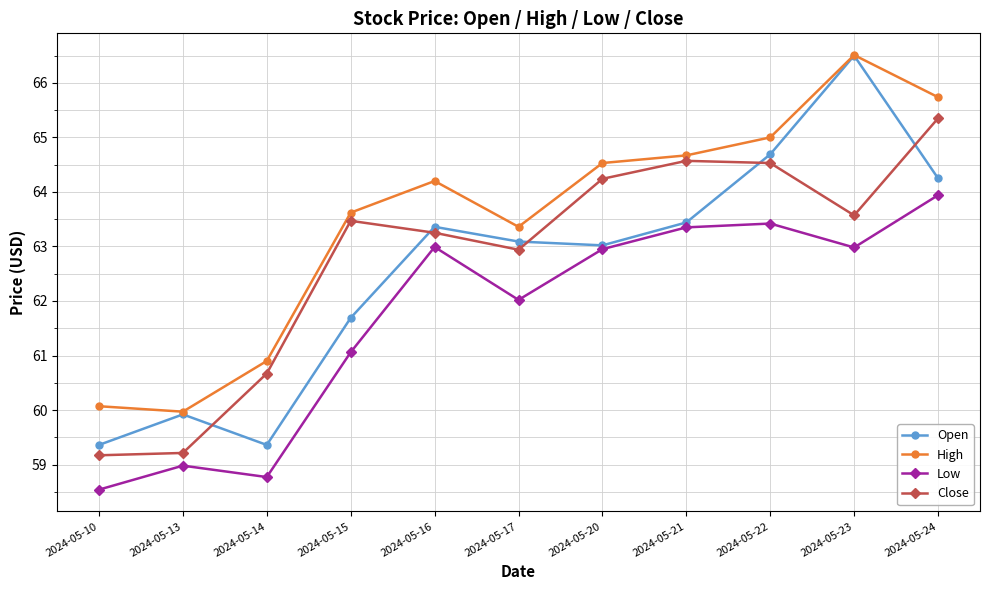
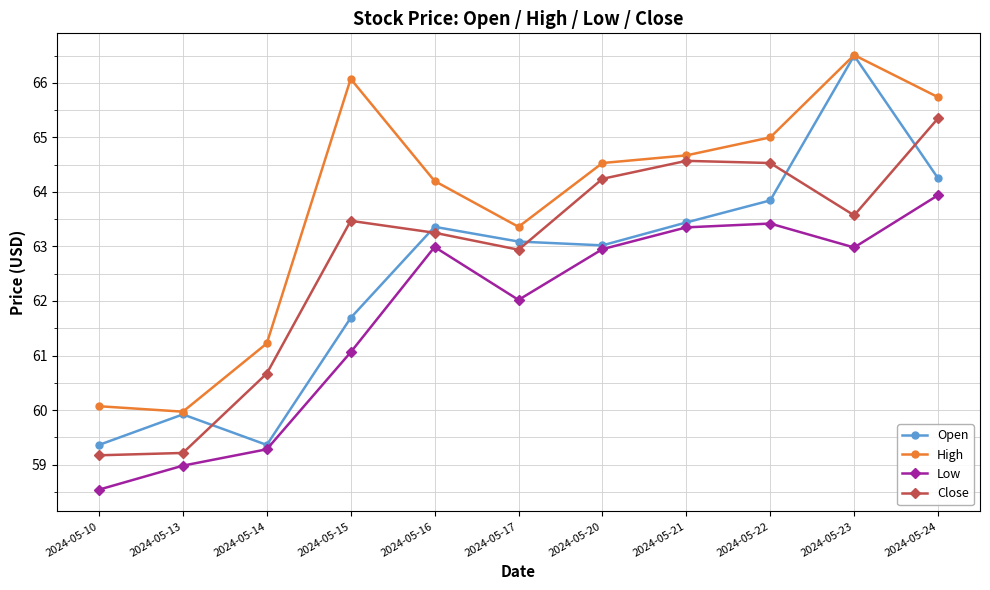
High, 2024-05-14: 60.9 -> 61.2
Low, 2024-05-14: 58.8 -> 59.3
High, 2024-05-15: 63.6 -> 66.1
Open, 2024-05-22: 64.7 -> 63.8
